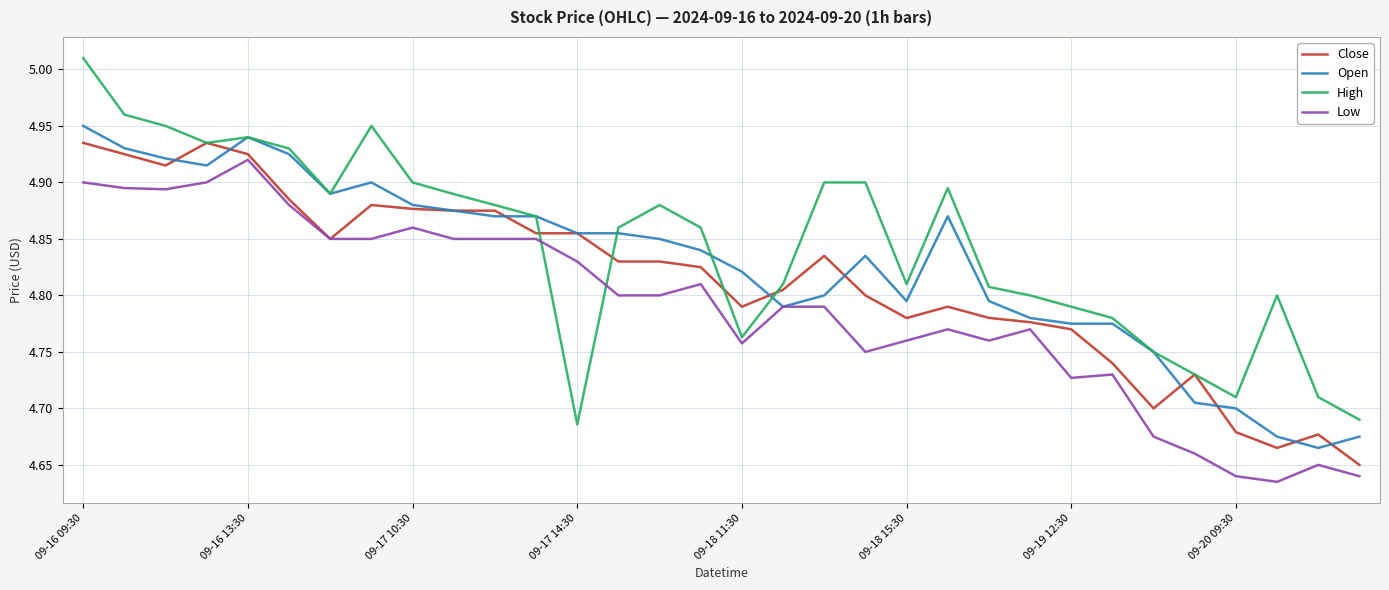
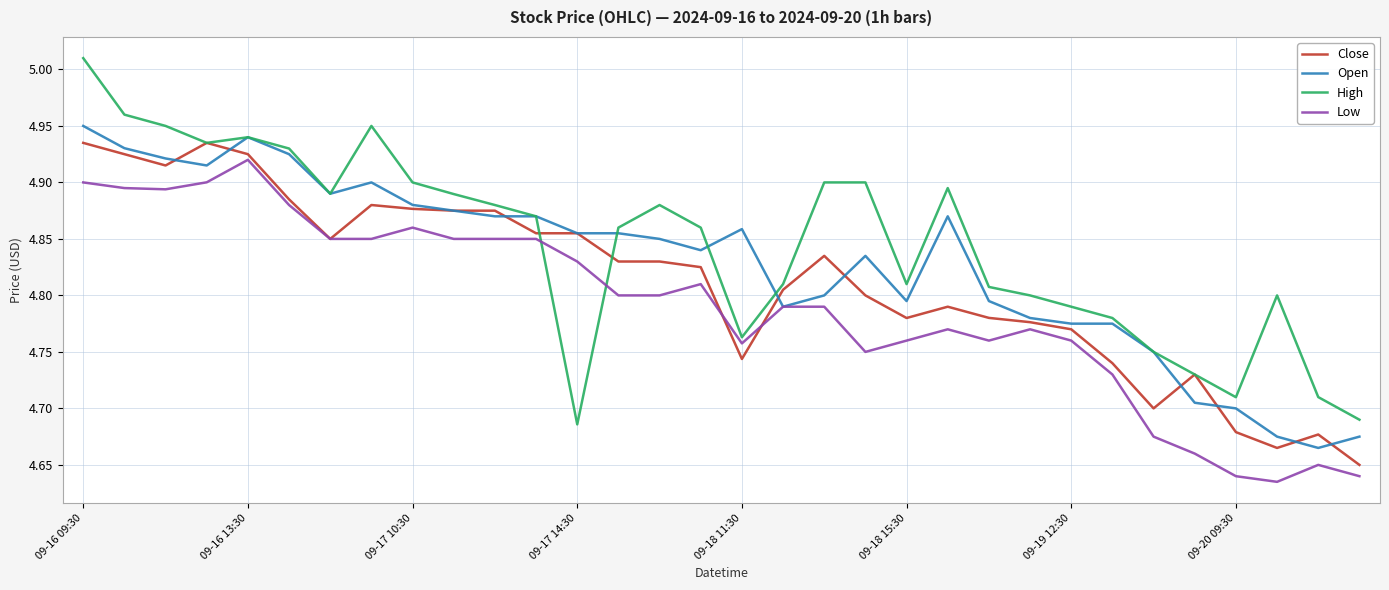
Close, 09-18 11:30: 4.790 -> 4.744
Open, 09-18 11:30: 4.821 -> 4.859
Low, 09-19 12:30: 4.727 -> 4.760
